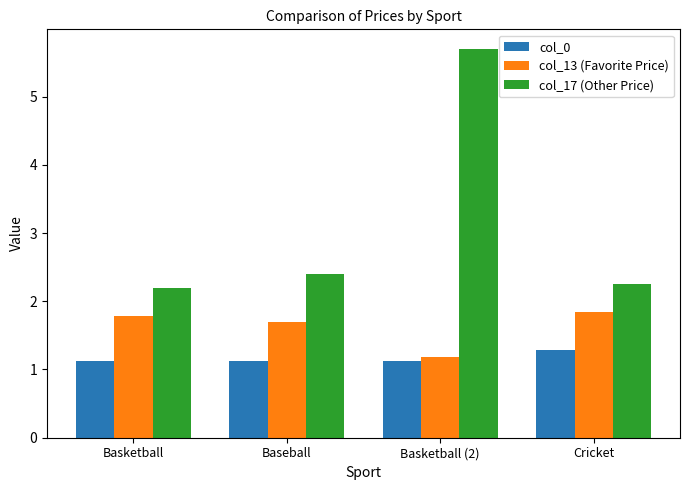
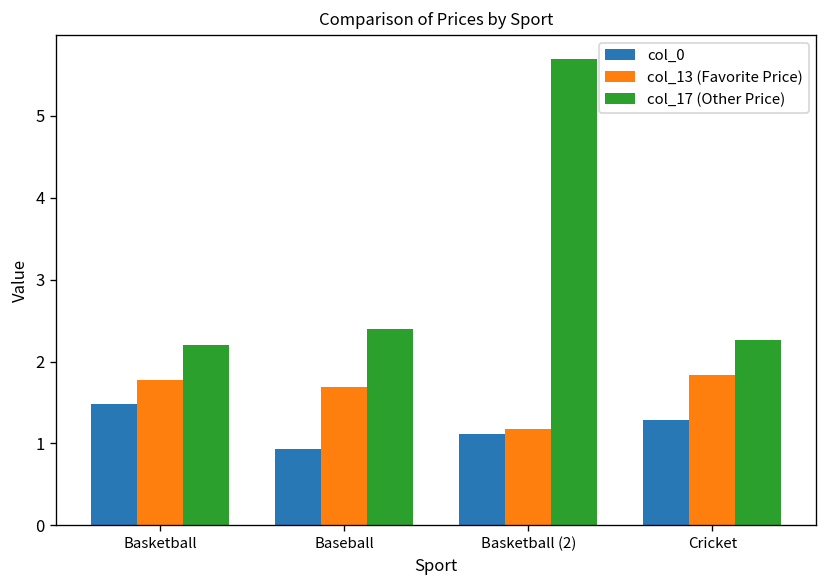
col_0, Basketball: 1.1 -> 1.5
col_0, Baseball: 1.1 -> 0.9
